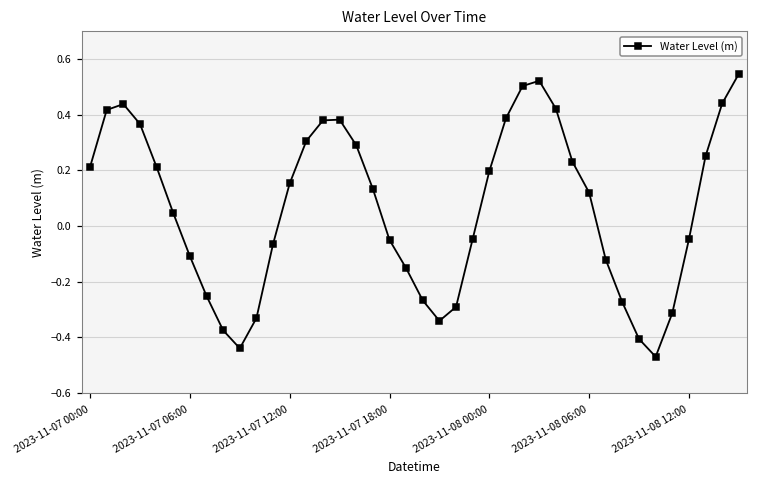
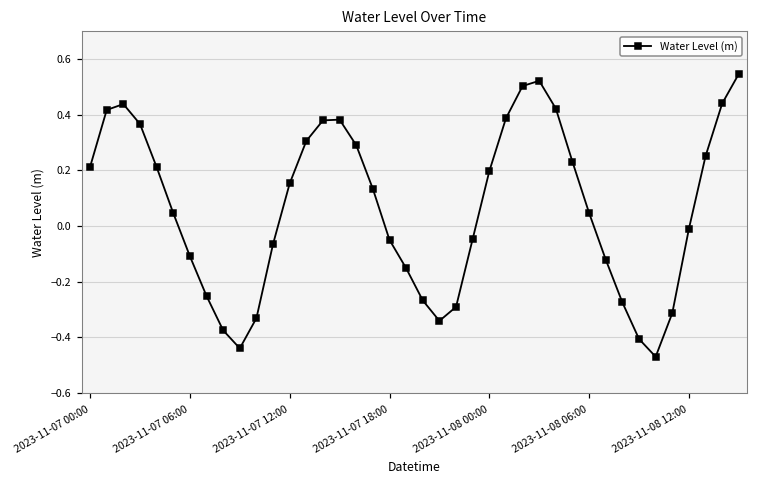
2023-11-08 06:00: 0.12 -> 0.05
2023-11-08 12:00: -0.05 -> -0.01
